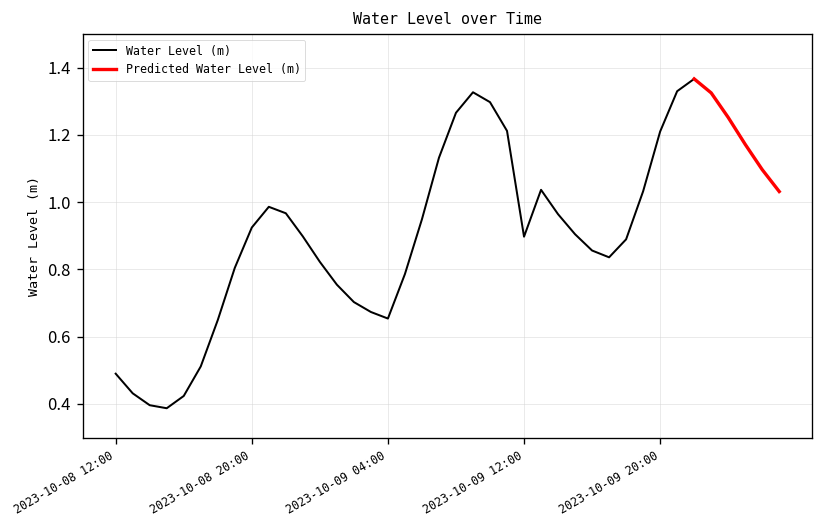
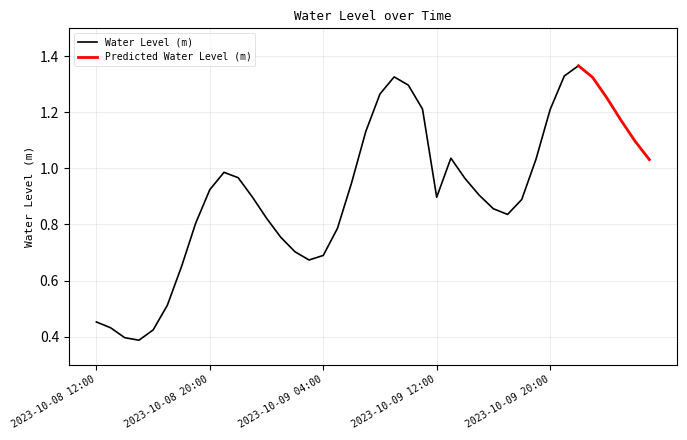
Water Level (m), 2023-10-08 12:00: 0.49 -> 0.45
Water Level (m), 2023-10-09 04:00: 0.65 -> 0.69
